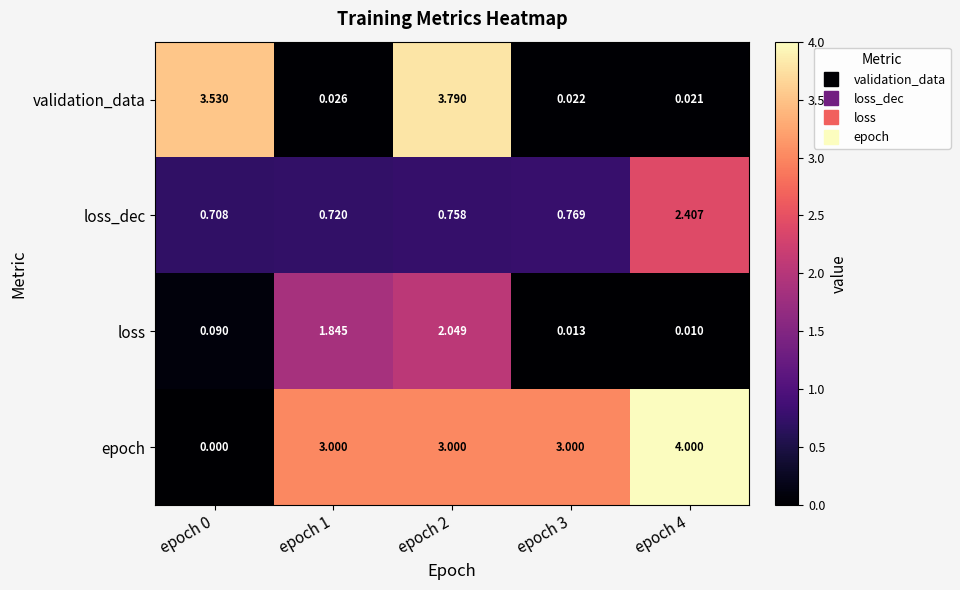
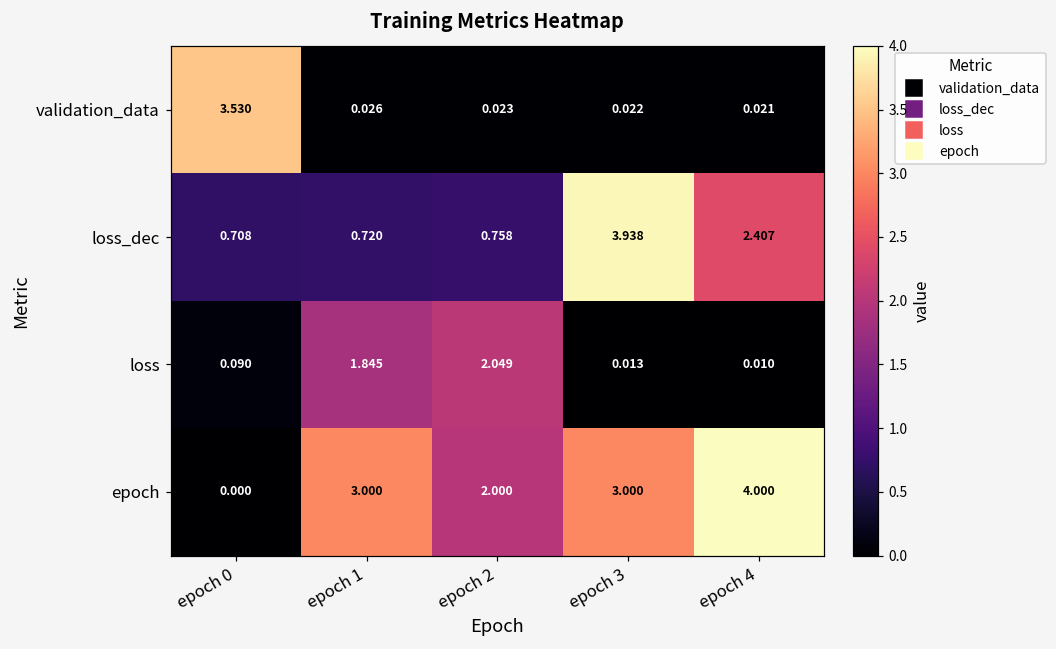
validation_data, epoch 2: 3.790 -> 0.023
loss_dec, epoch 3: 0.769 -> 3.938
epoch, epoch 2: 3.000 -> 2.000
